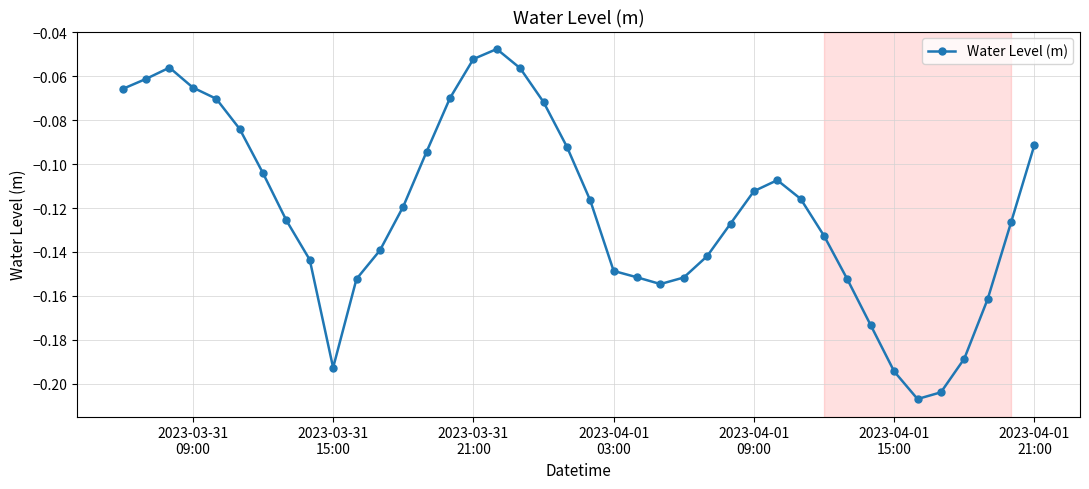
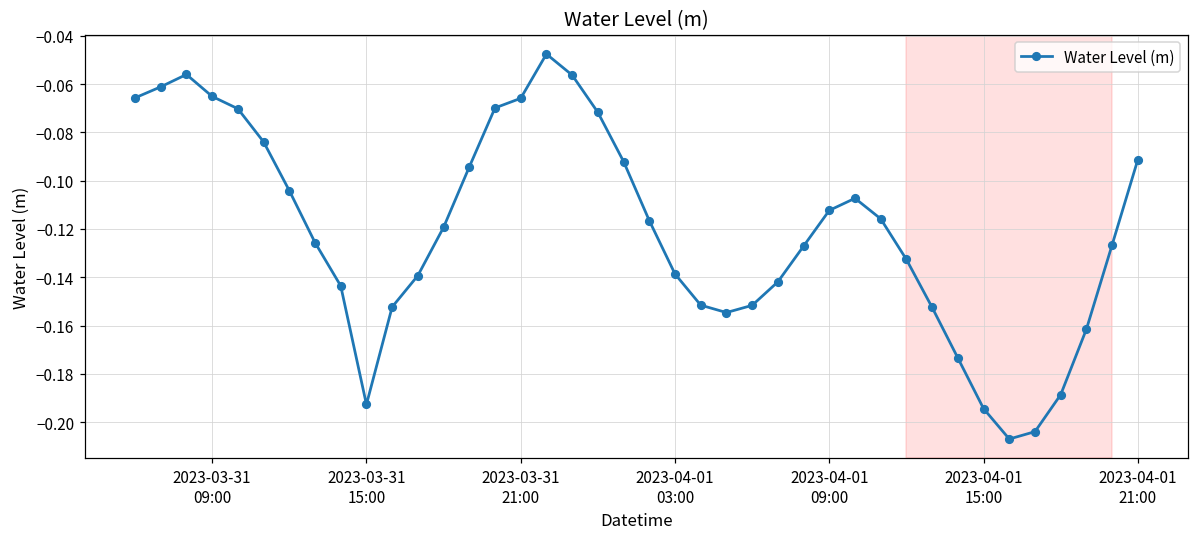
2023-03-31 21:00: -0.052 -> -0.066
2023-04-01 03:00: -0.149 -> -0.139
